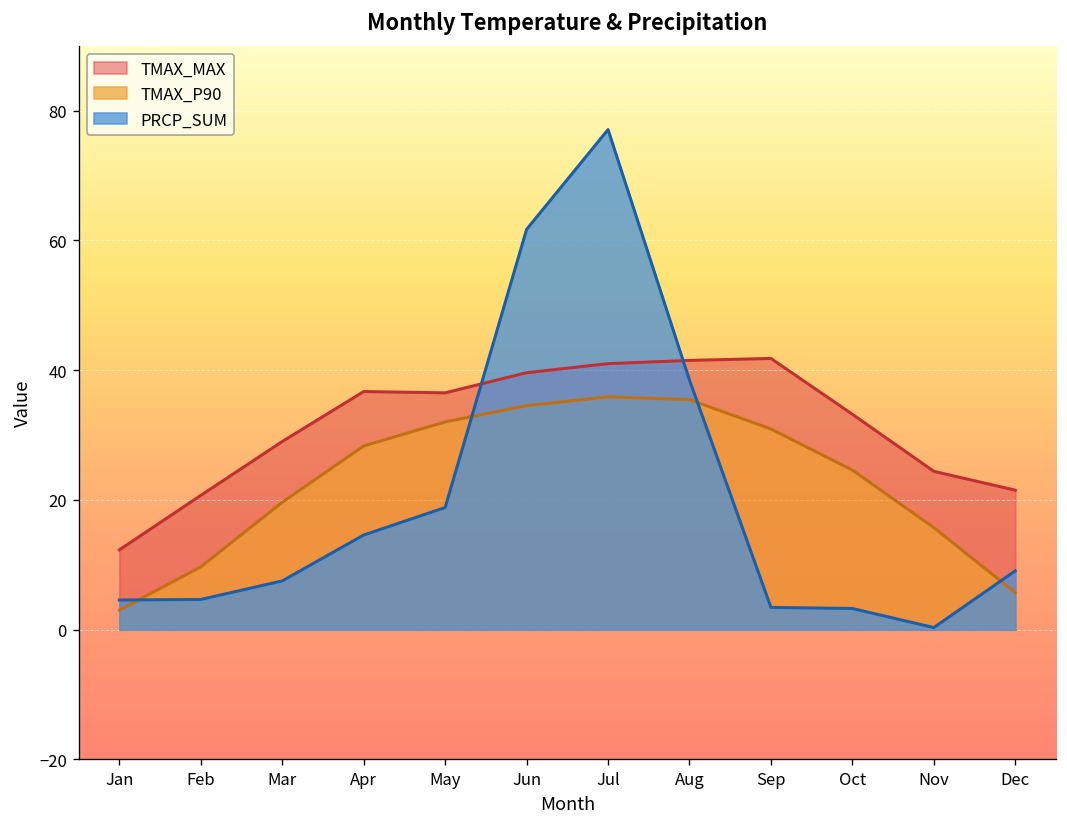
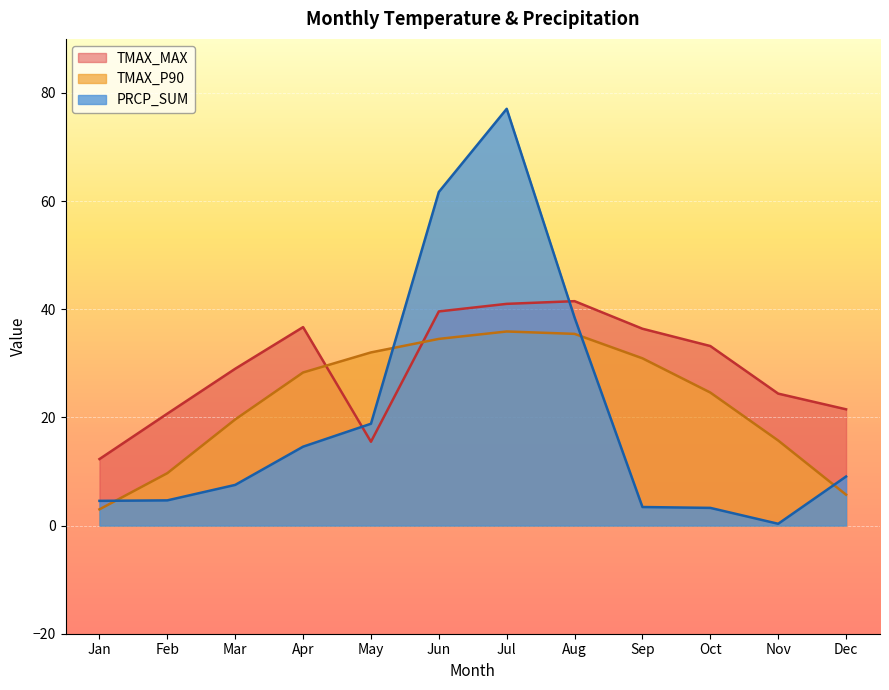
TMAX_MAX, May: 37 -> 16
TMAX_MAX, Sep: 42 -> 36
